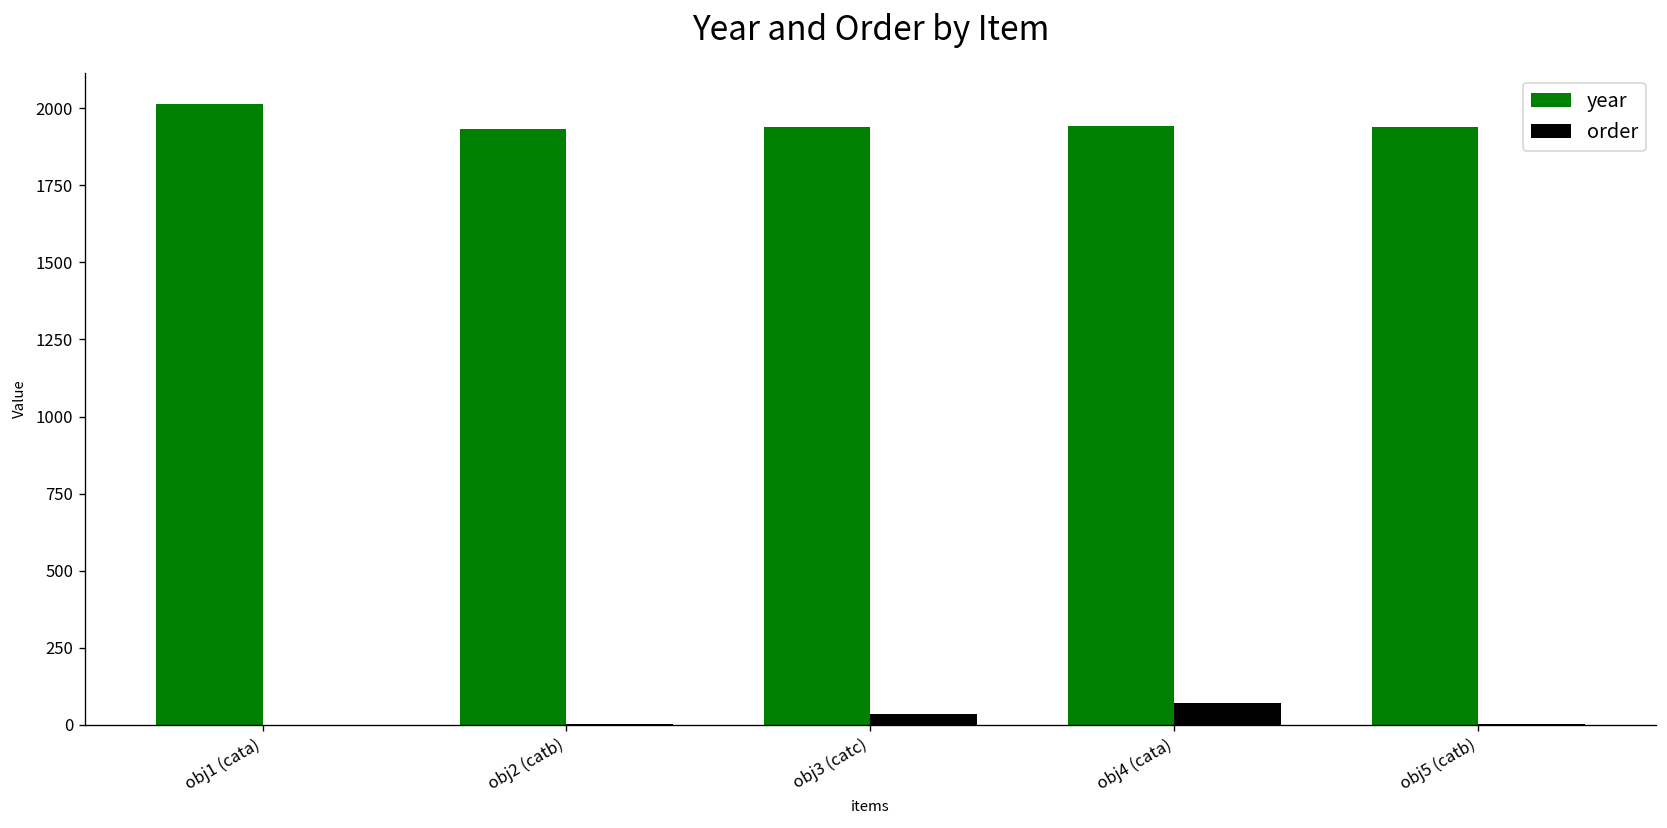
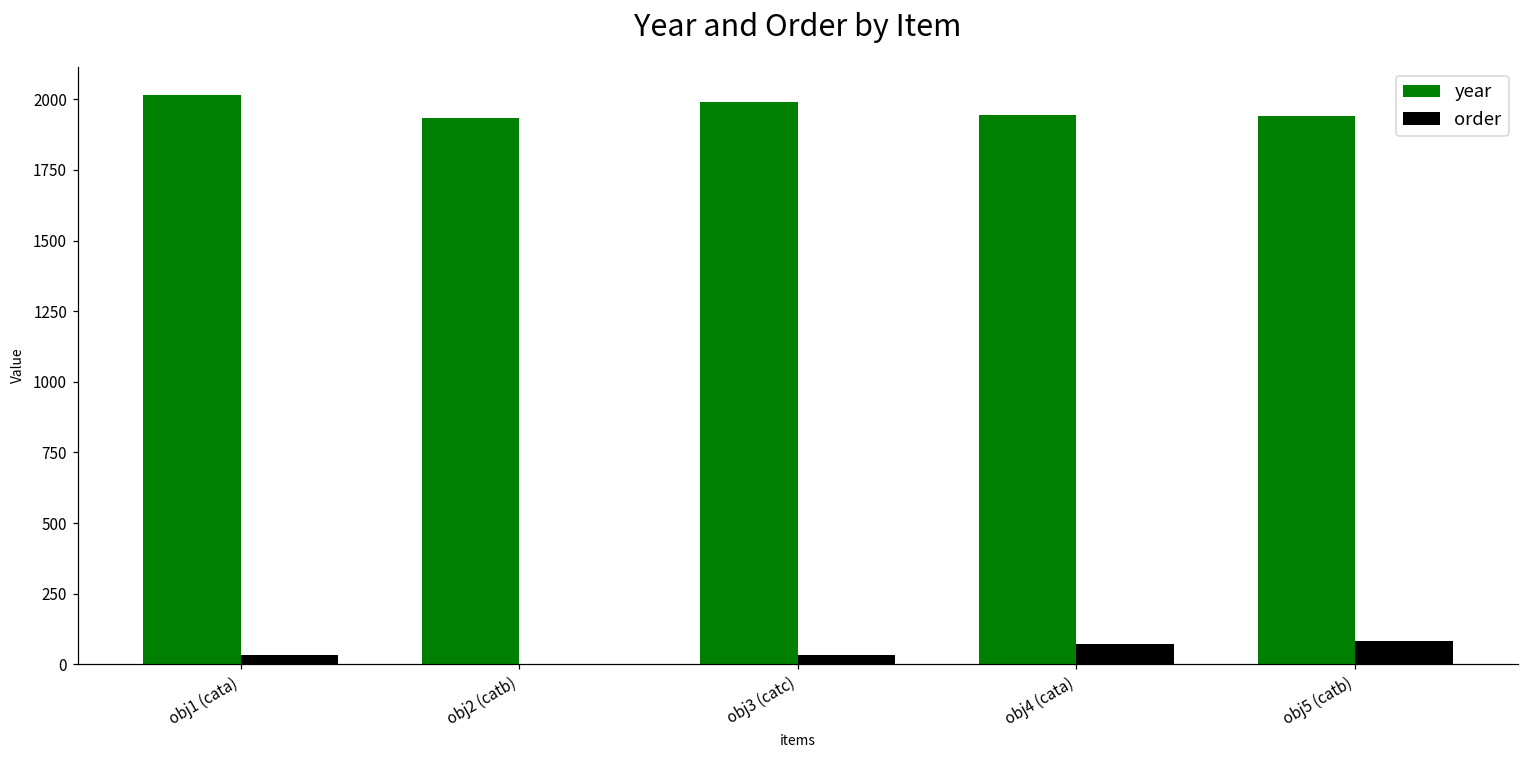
order, obj1 (cata): 0 -> 30
year, obj3 (catc): 1940 -> 1990
order, obj5 (catb): 0 -> 80
